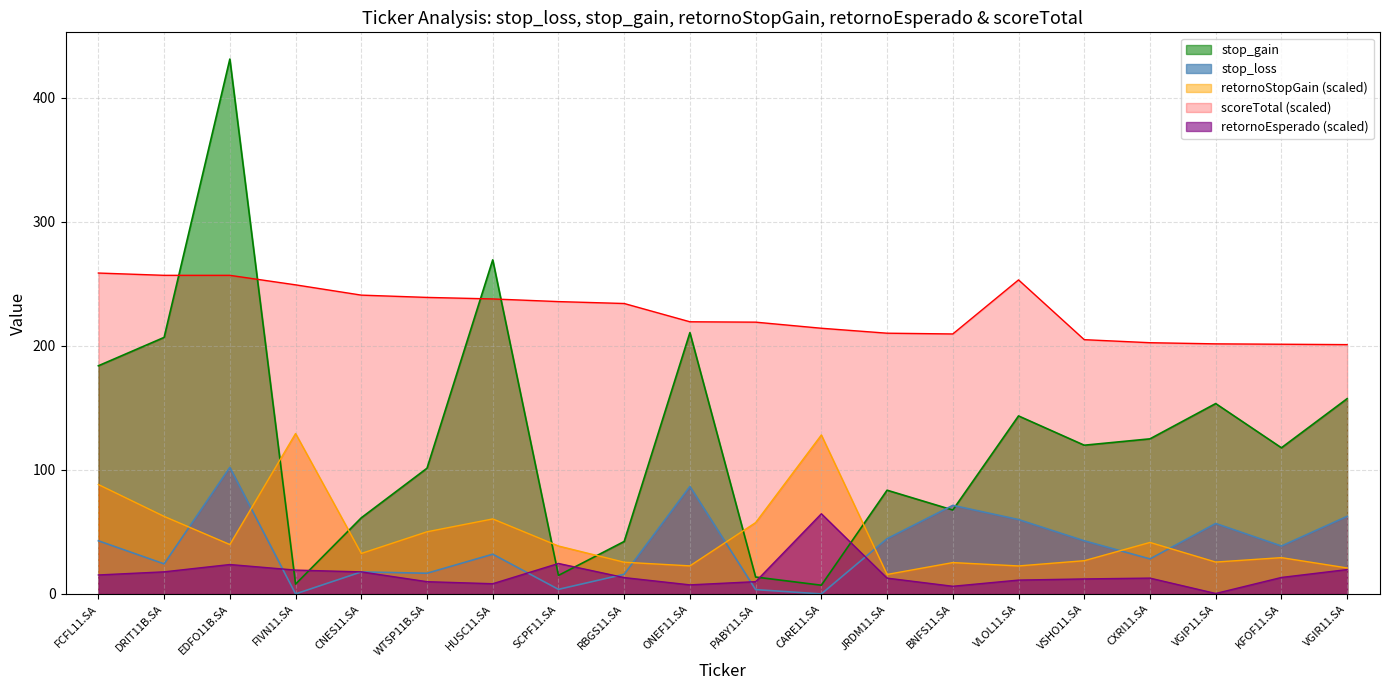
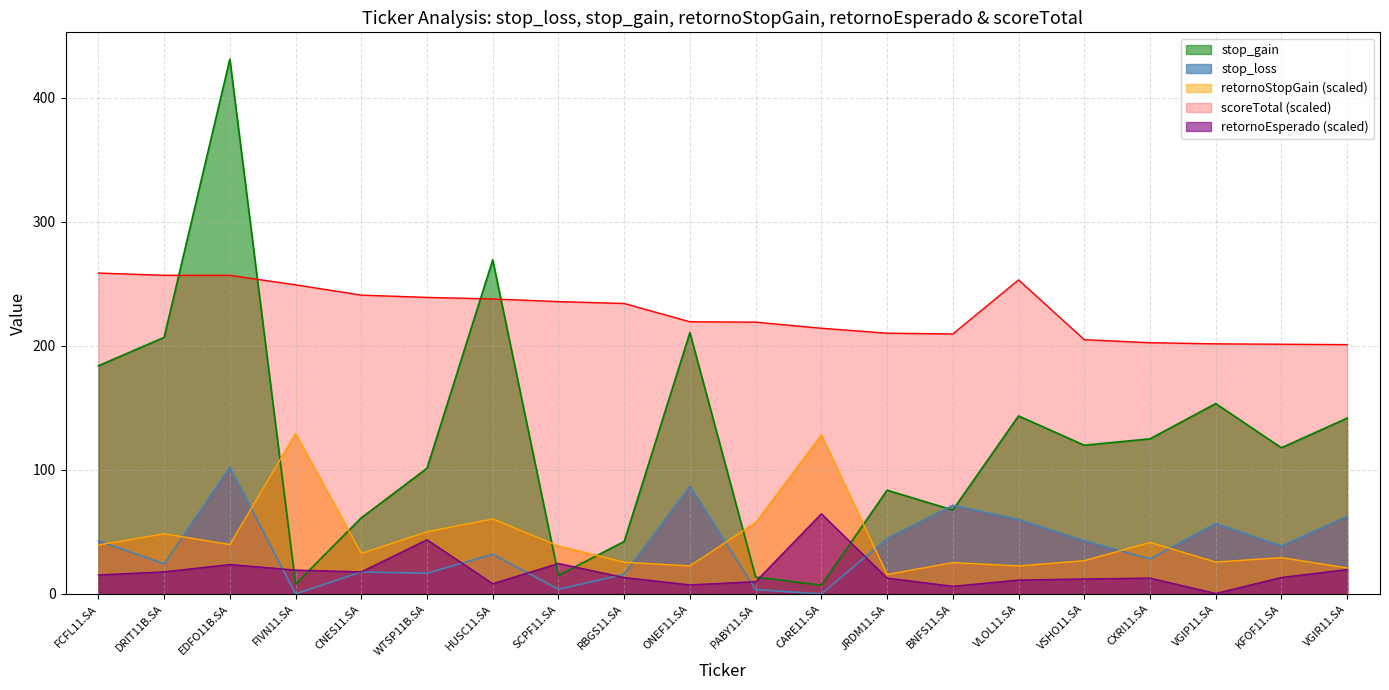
retornoStopGain (scaled), FCFL11.SA: 88 -> 40
retornoStopGain (scaled), DRIT11B.SA: 63 -> 48
retornoEsperado (scaled), WTSP11B.SA: 10 -> 44
stop_gain, VGIR11.SA: 157 -> 142
